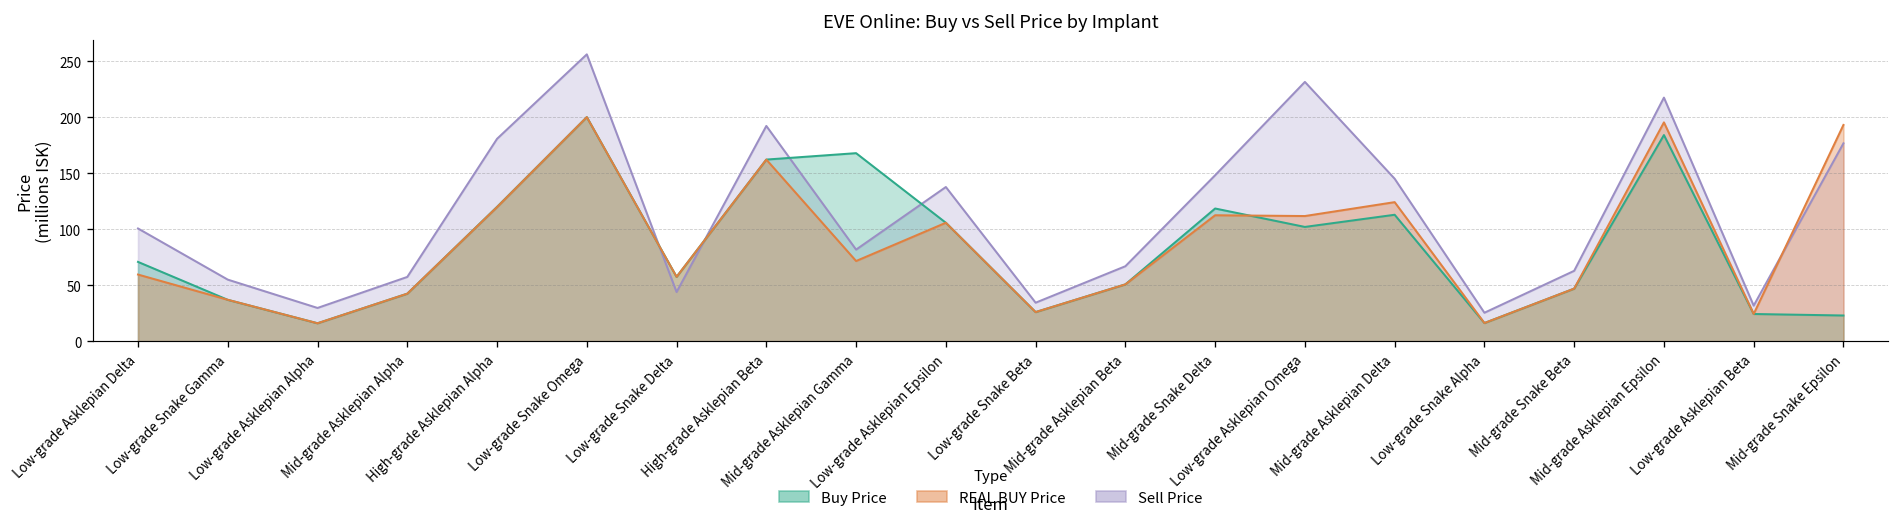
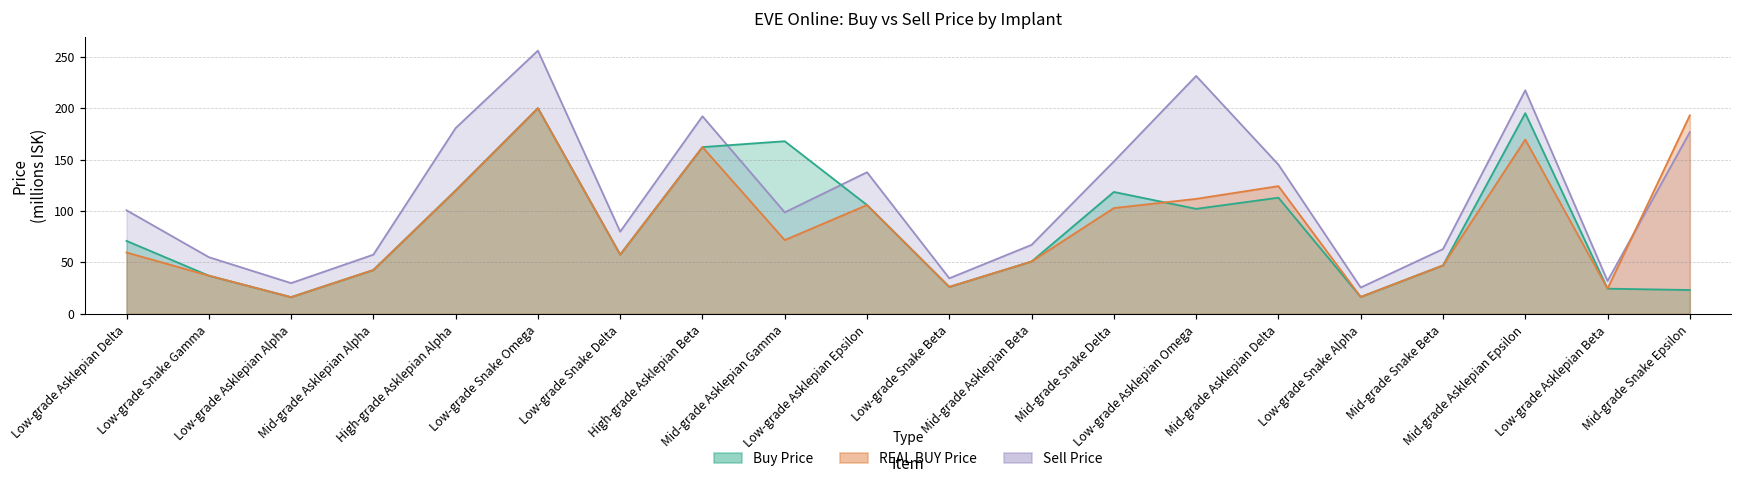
Sell Price, Low-grade Snake Delta: 40 -> 80
Sell Price, Mid-grade Asklepian Gamma: 80 -> 100
REAL BUY Price, Mid-grade Snake Delta: 110 -> 100
Buy Price, Mid-grade Asklepian Epsilon: 180 -> 200
REAL BUY Price, Mid-grade Asklepian Epsilon: 200 -> 170
